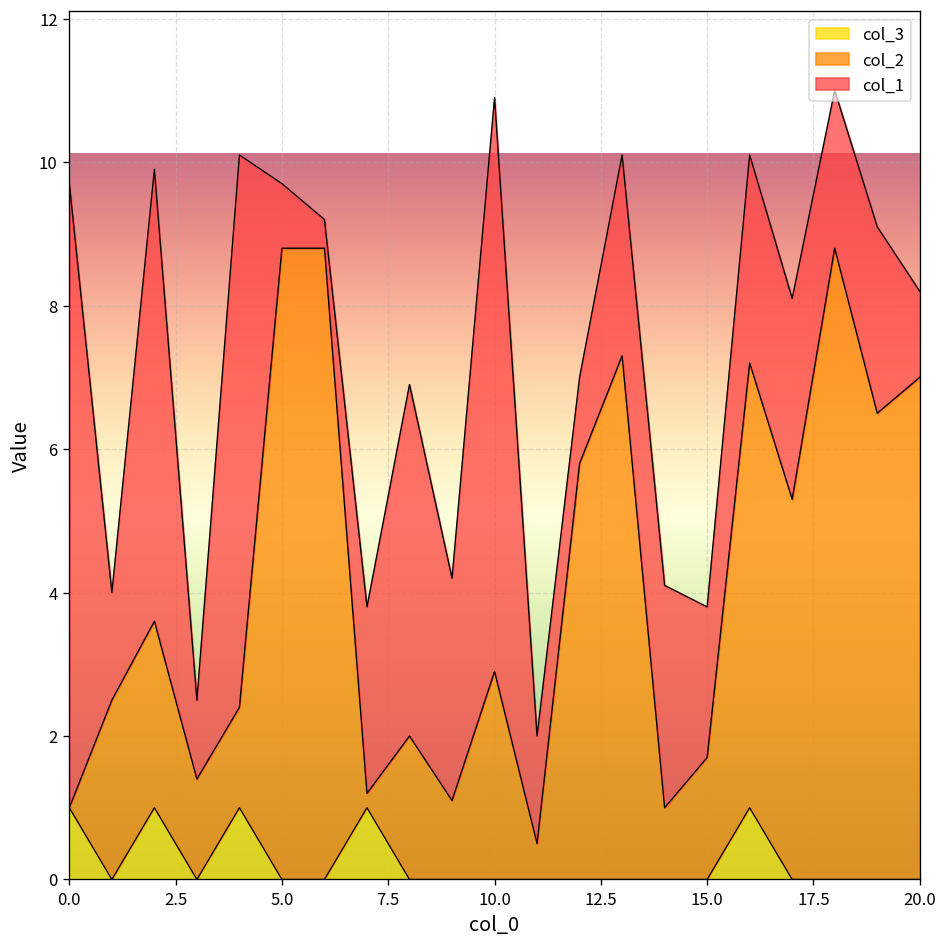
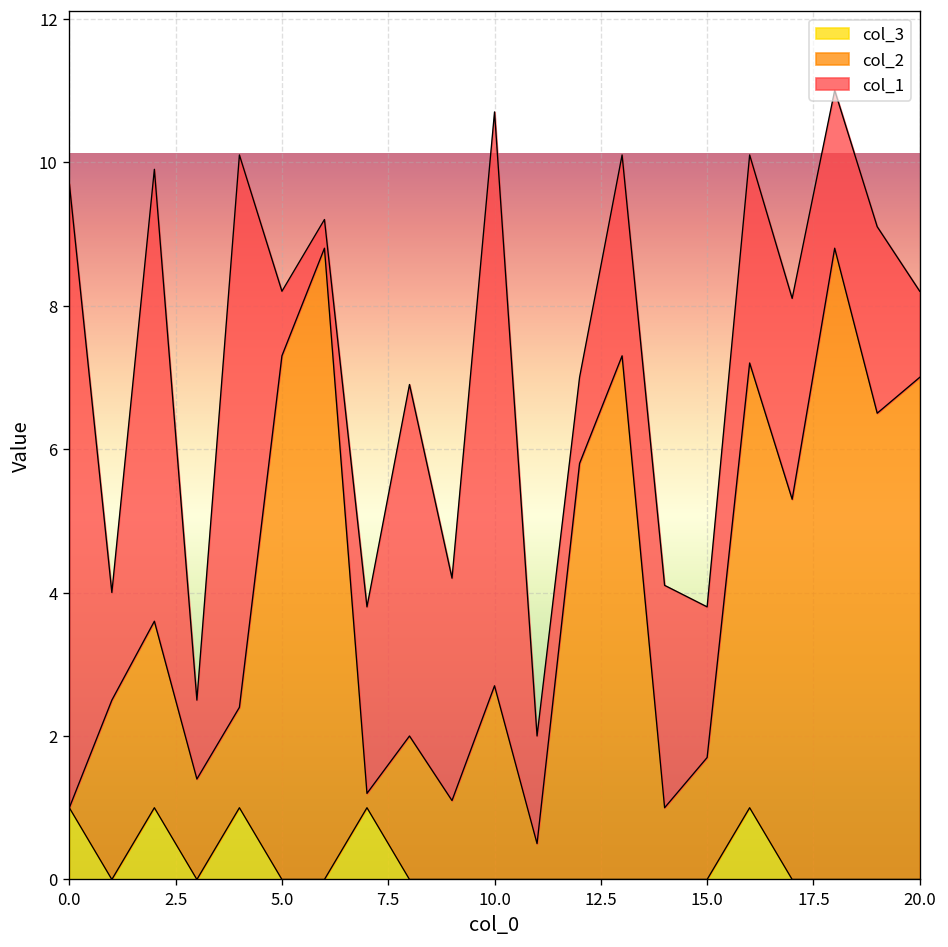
col_2, 5.0: 8.8 -> 7.3
col_2, 10.0: 2.9 -> 2.7
